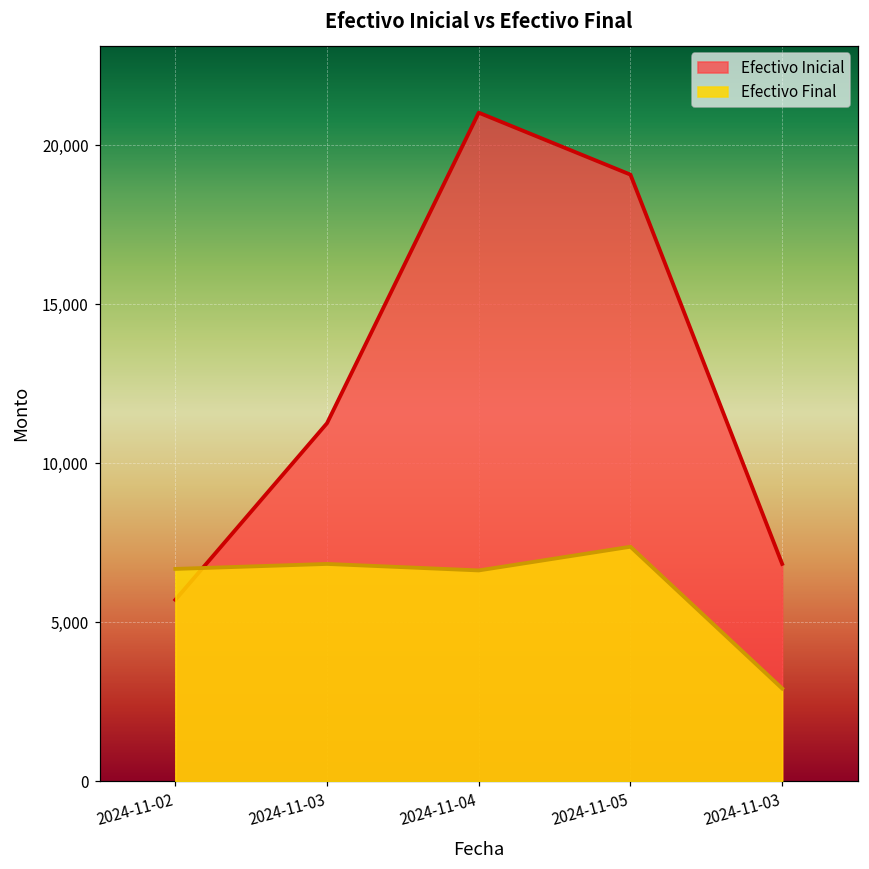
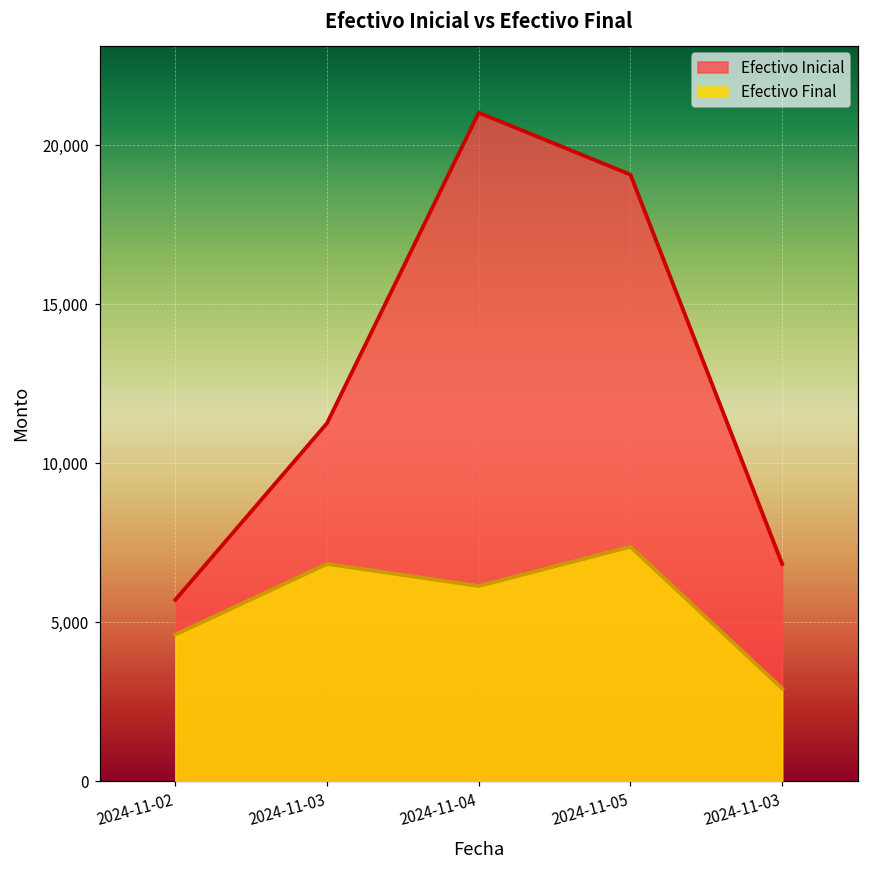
Efectivo Final, 2024-11-02: 6,700 -> 4,600
Efectivo Final, 2024-11-04: 6,600 -> 6,100
